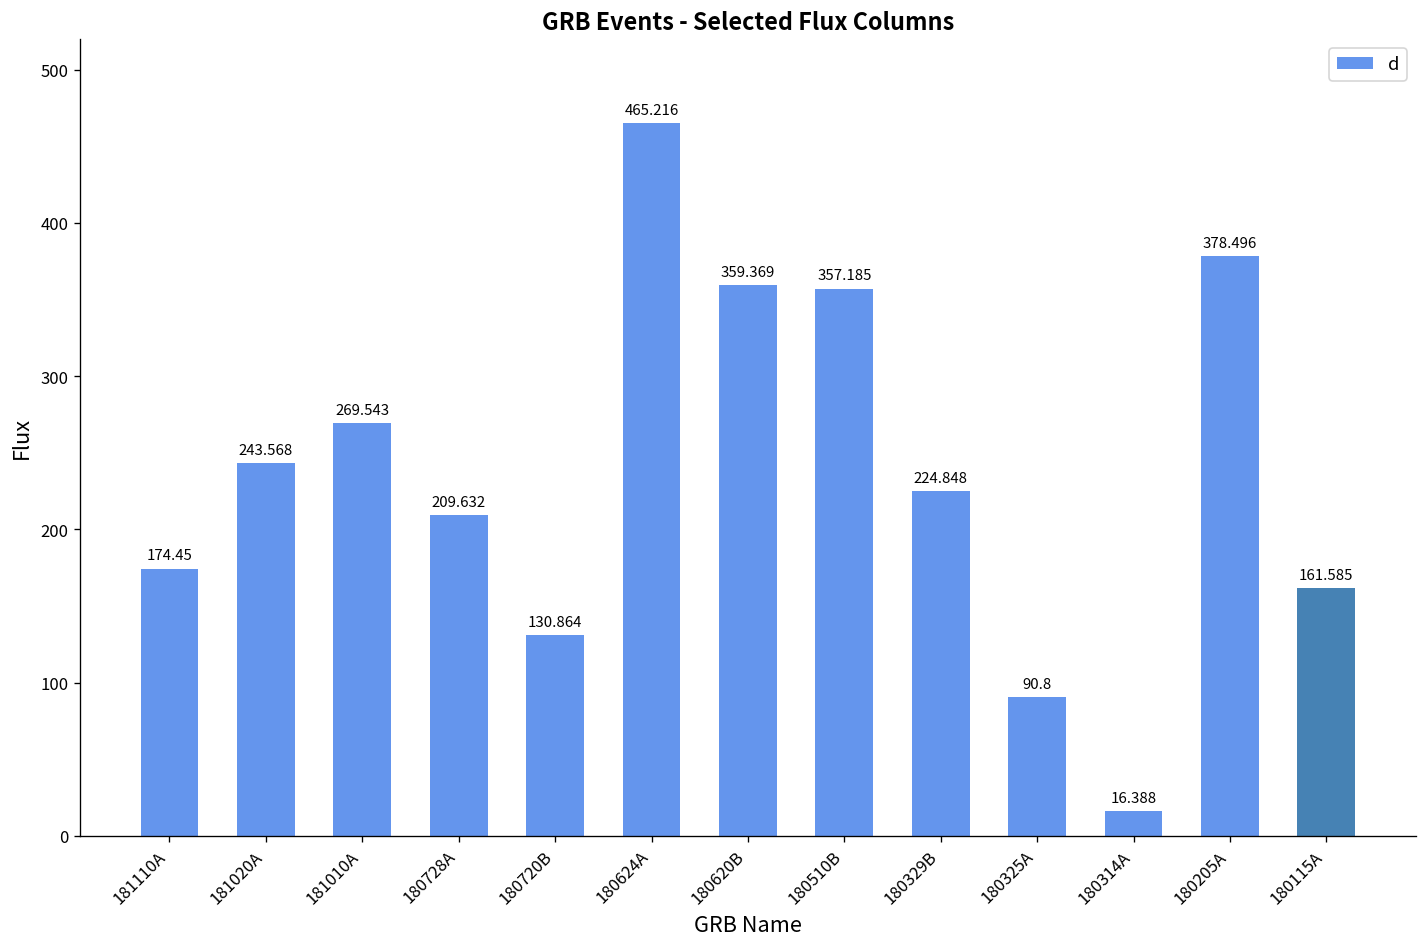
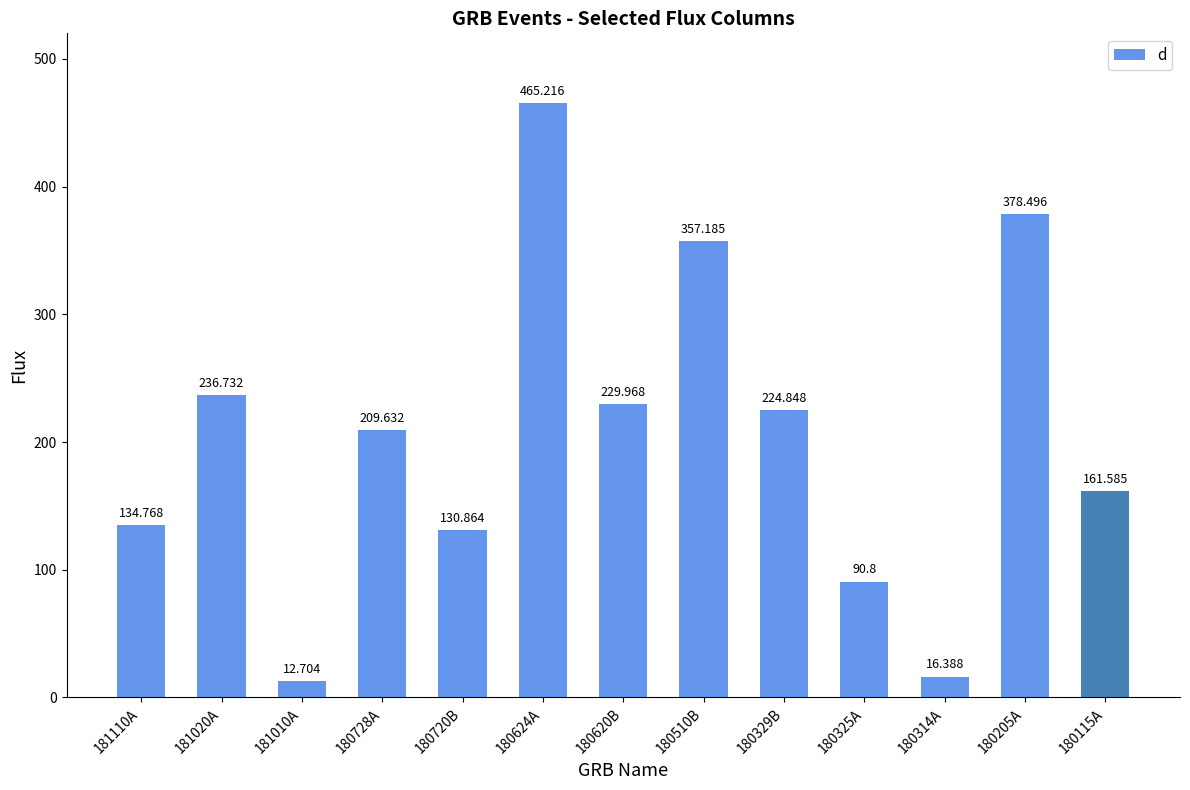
181110A: 174.45 -> 134.768
181020A: 243.568 -> 236.732
181010A: 269.543 -> 12.704
180620B: 359.369 -> 229.968
